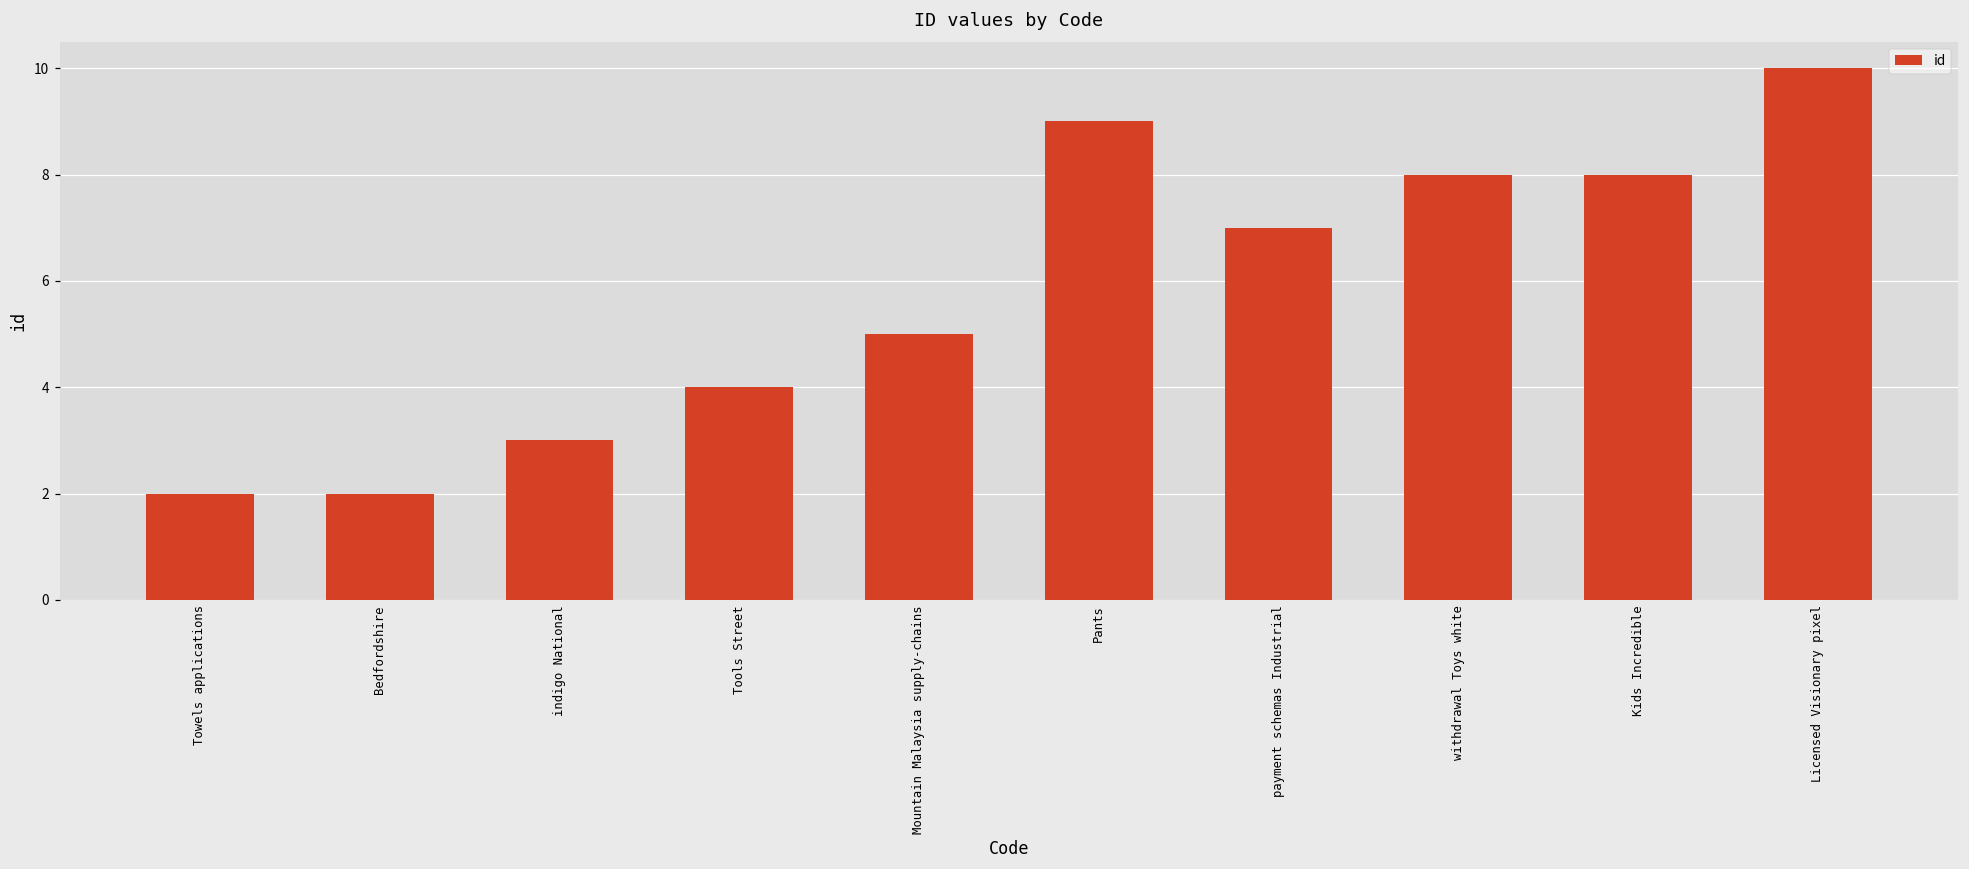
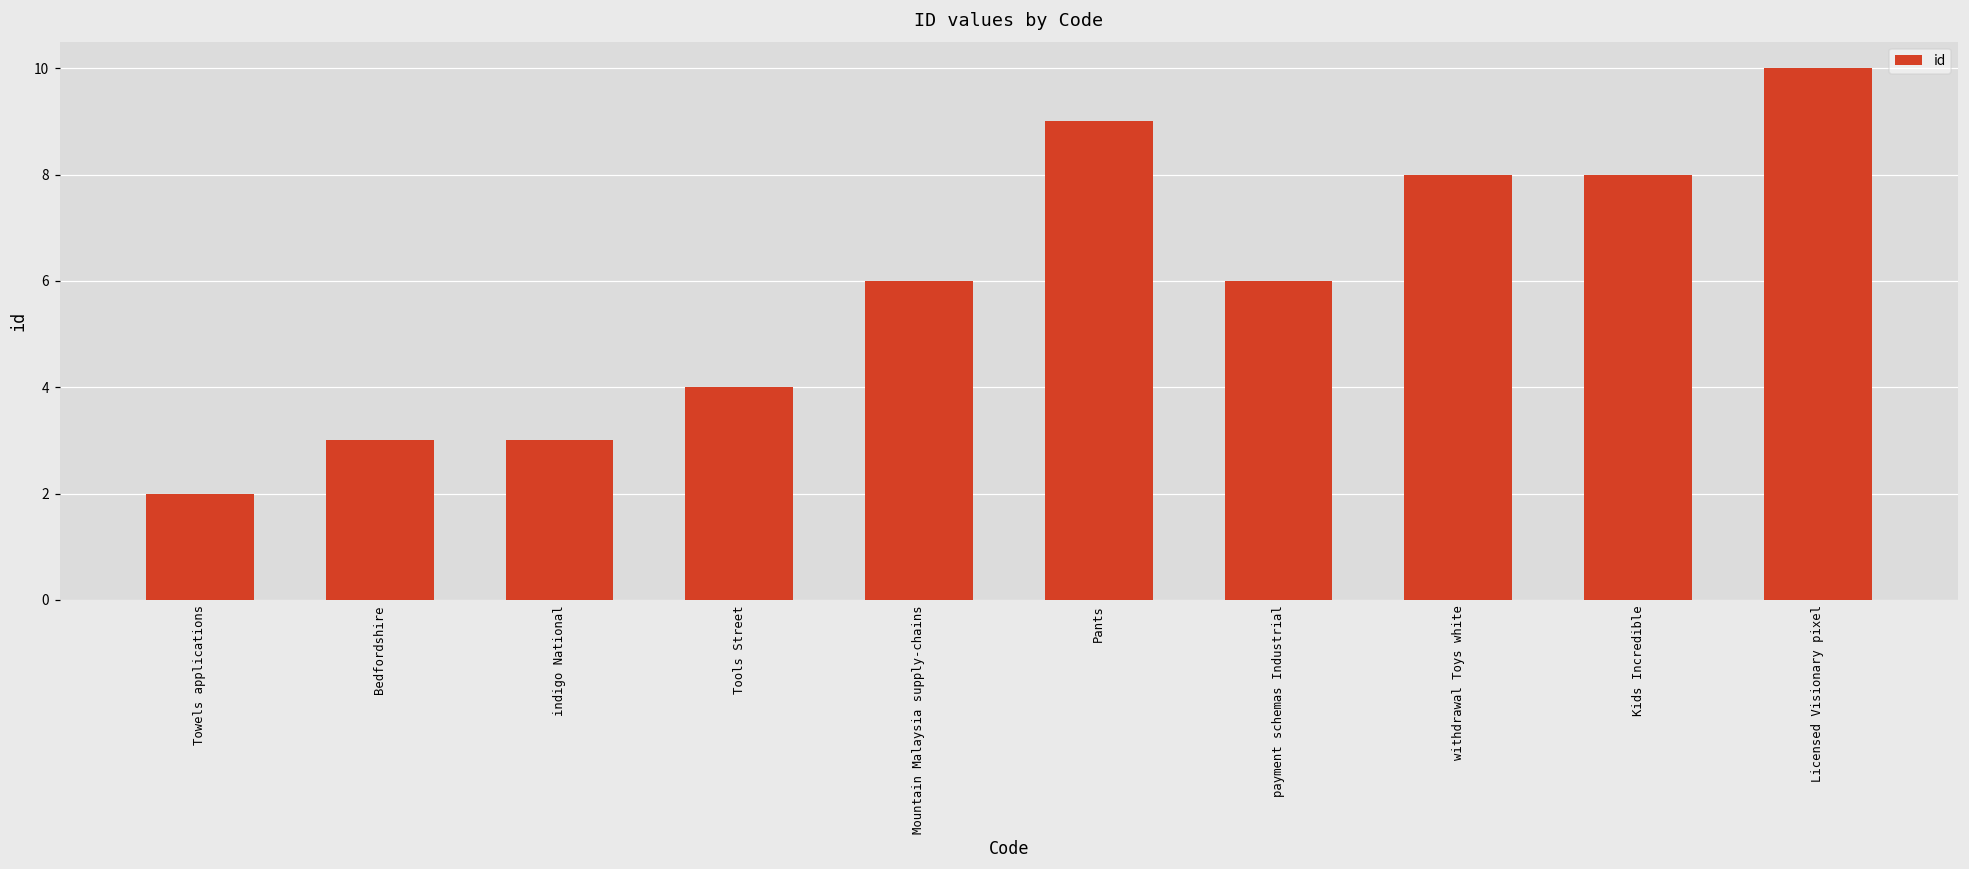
Bedfordshire: 2 -> 3
Mountain Malaysia supply-chains: 5 -> 6
payment schemas Industrial: 7 -> 6
